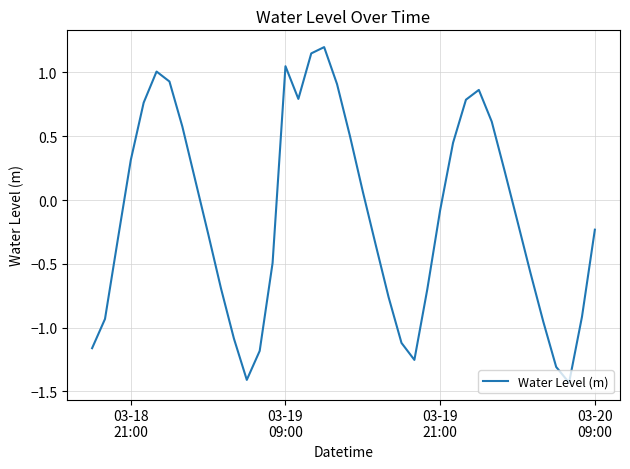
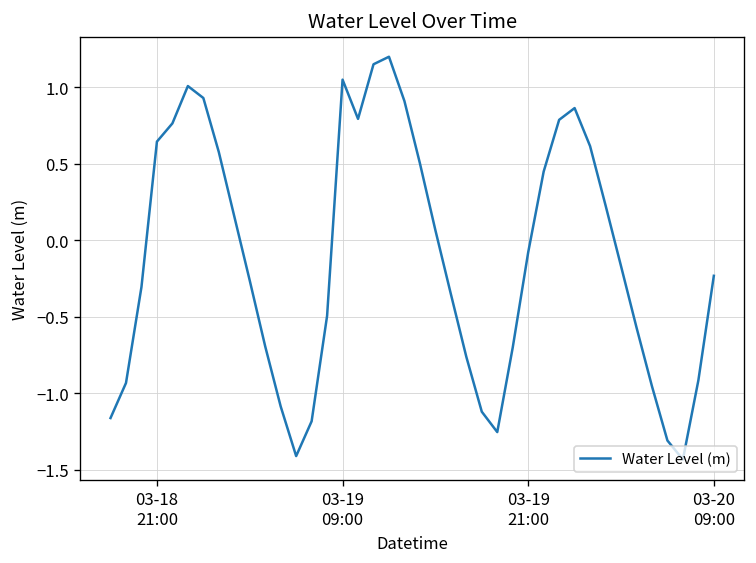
03-18 21:00: 0.31 -> 0.64
